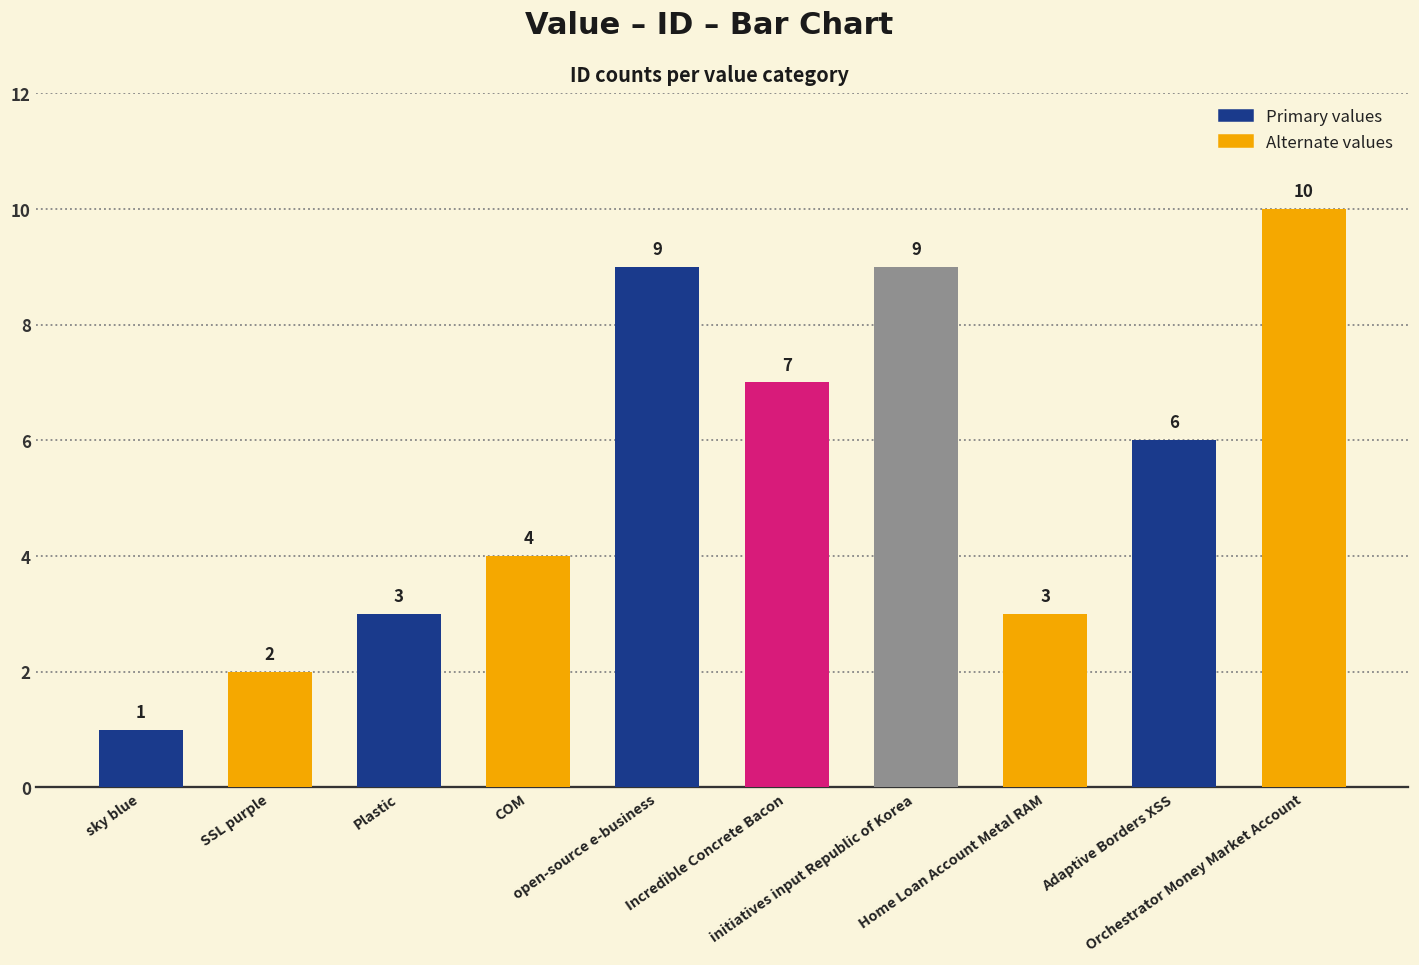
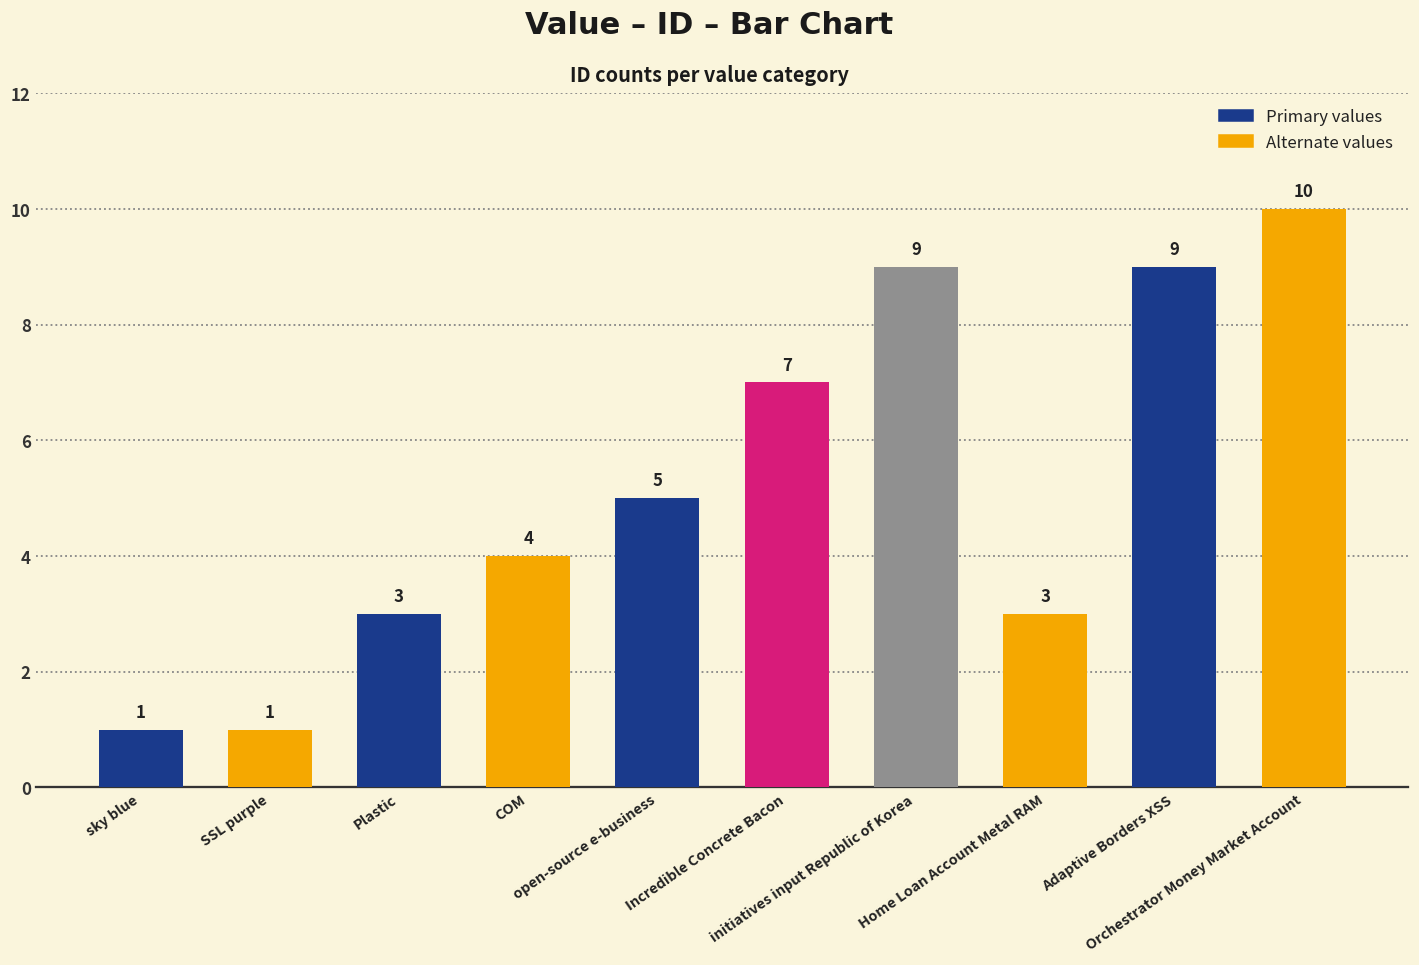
SSL purple: 2 -> 1
open-source e-business: 9 -> 5
Adaptive Borders XSS: 6 -> 9
